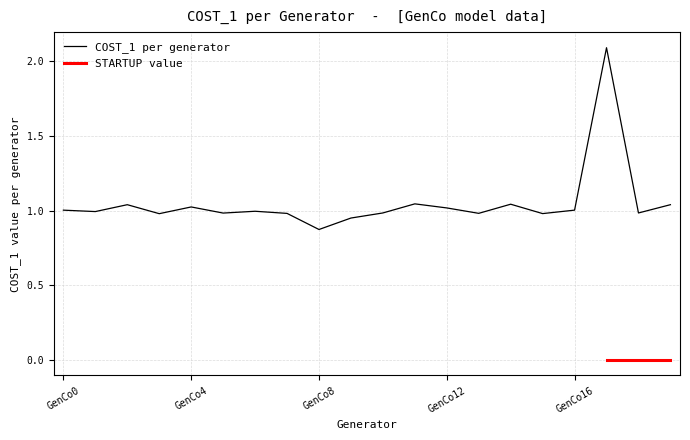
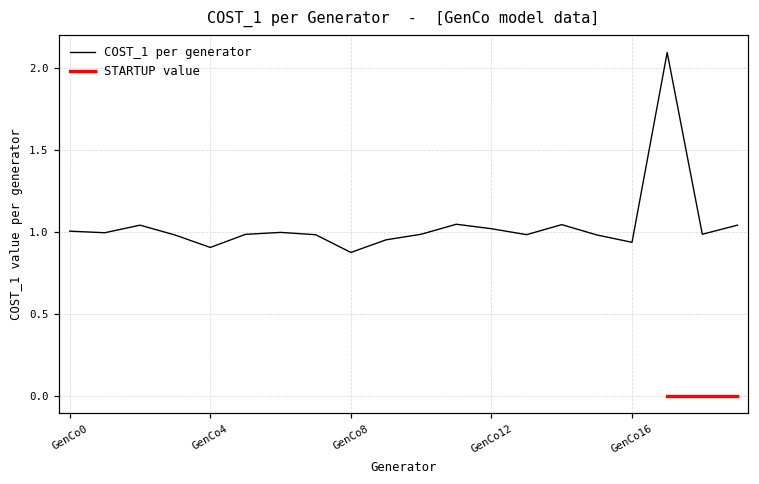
COST_1 per generator, GenCo4: 1.02 -> 0.90
COST_1 per generator, GenCo16: 1.00 -> 0.94
